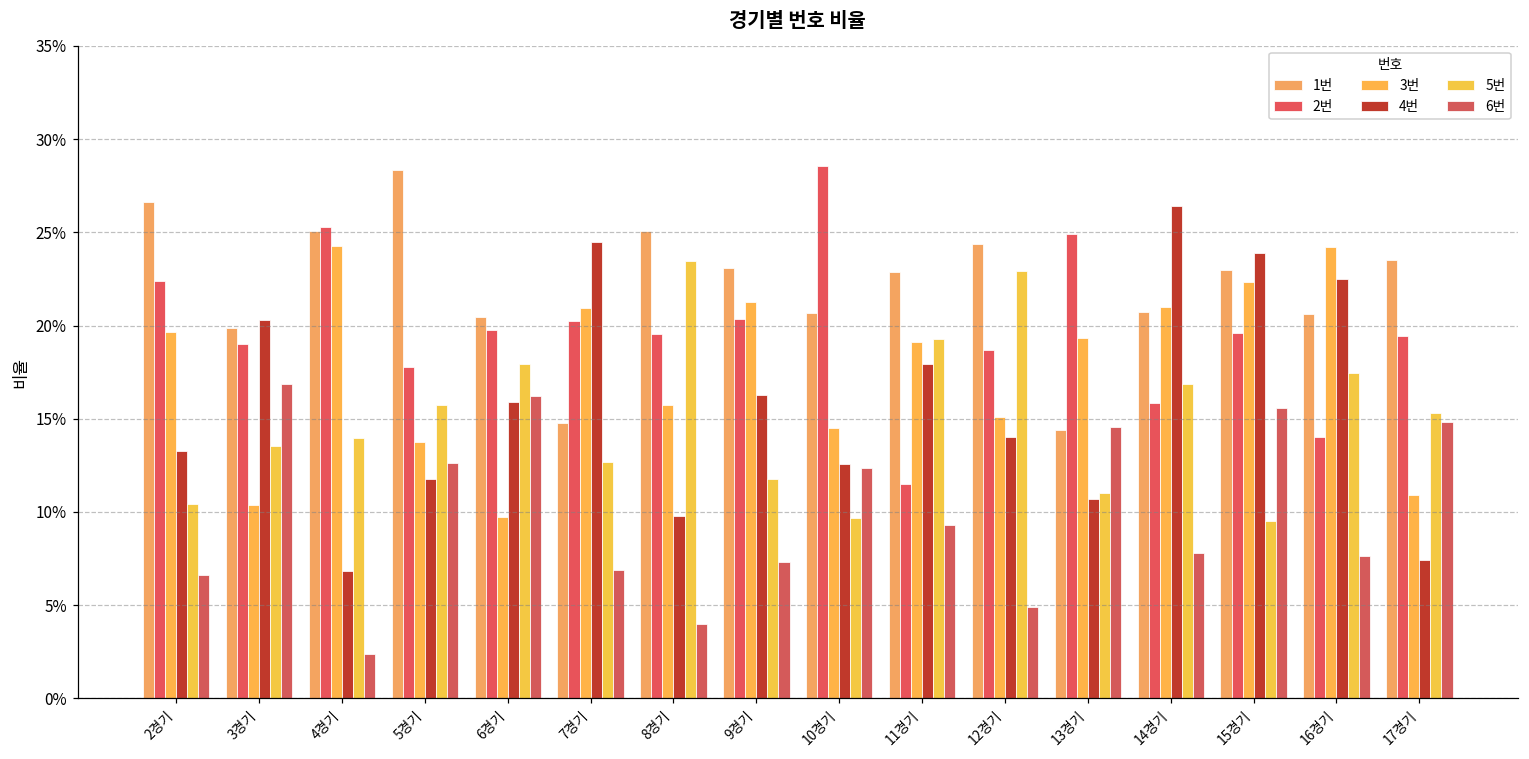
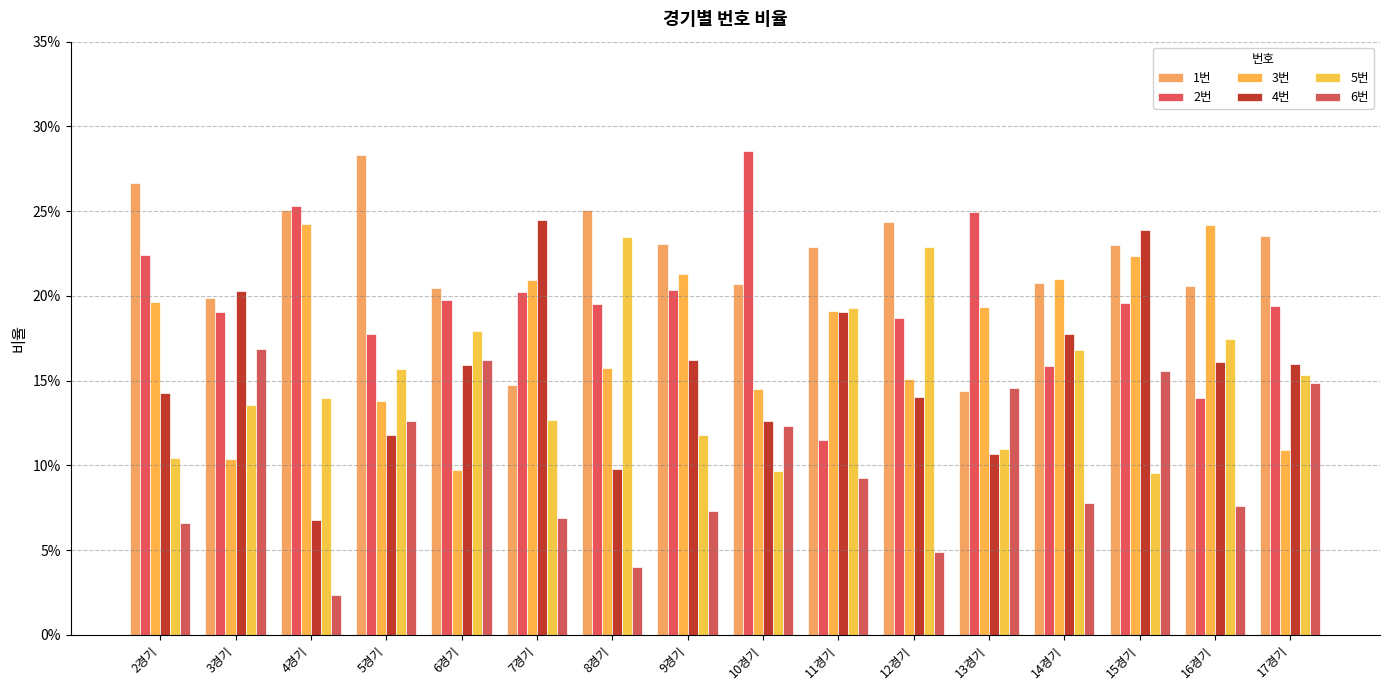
4번, 2경기: 13.3% -> 14.3%
4번, 11경기: 17.9% -> 19.1%
4번, 14경기: 26.4% -> 17.8%
4번, 16경기: 22.5% -> 16.1%
4번, 17경기: 7.4% -> 16.0%
